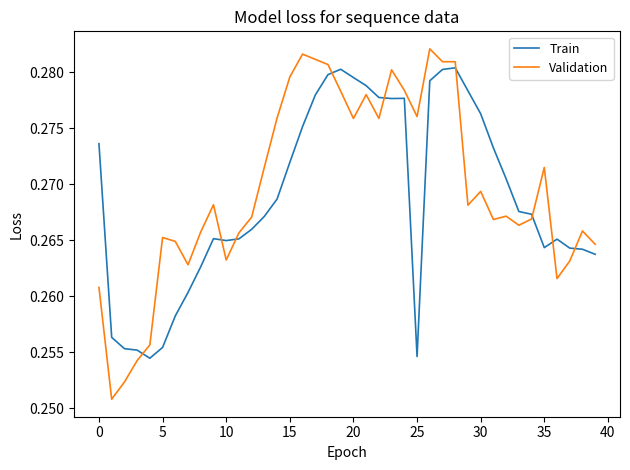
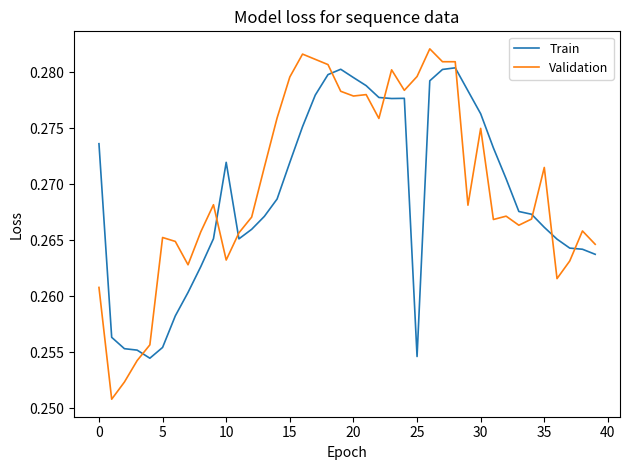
Train, 10: 0.2650 -> 0.2720
Validation, 20: 0.2759 -> 0.2779
Validation, 25: 0.2760 -> 0.2796
Validation, 30: 0.2694 -> 0.2750
Train, 35: 0.2643 -> 0.2662
